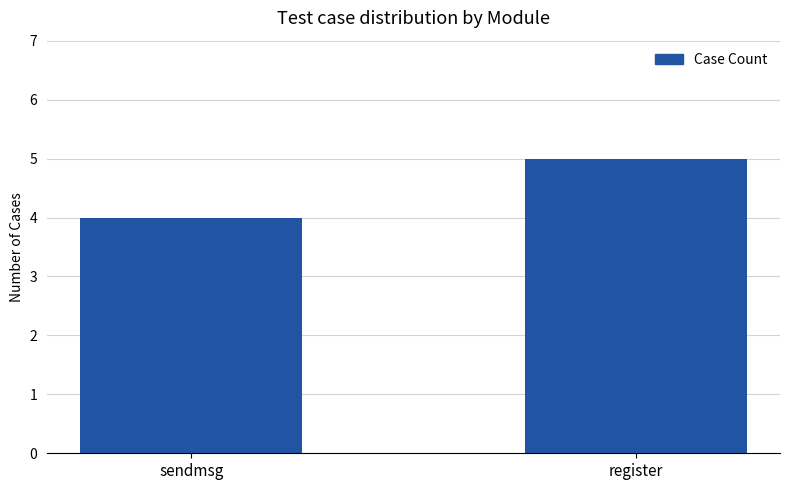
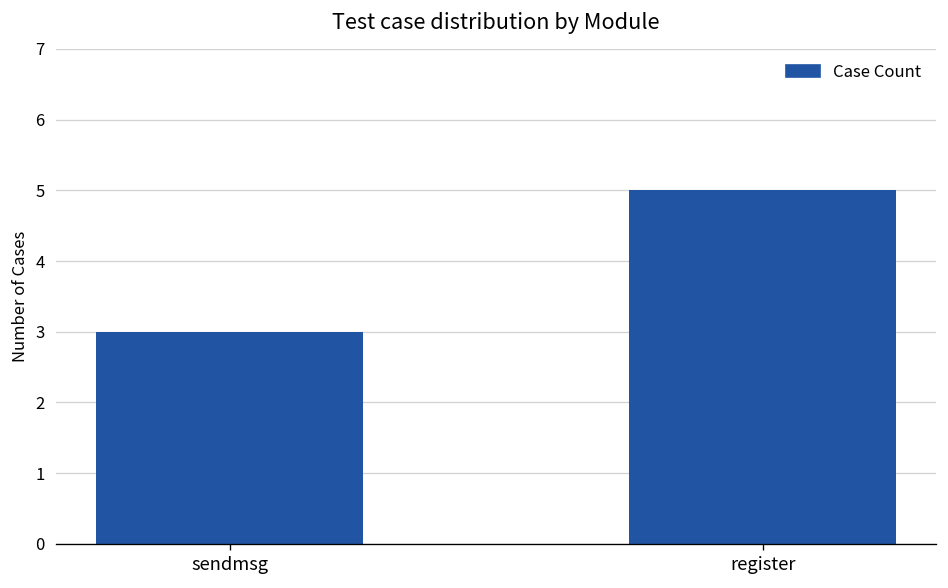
sendmsg: 4 -> 3
